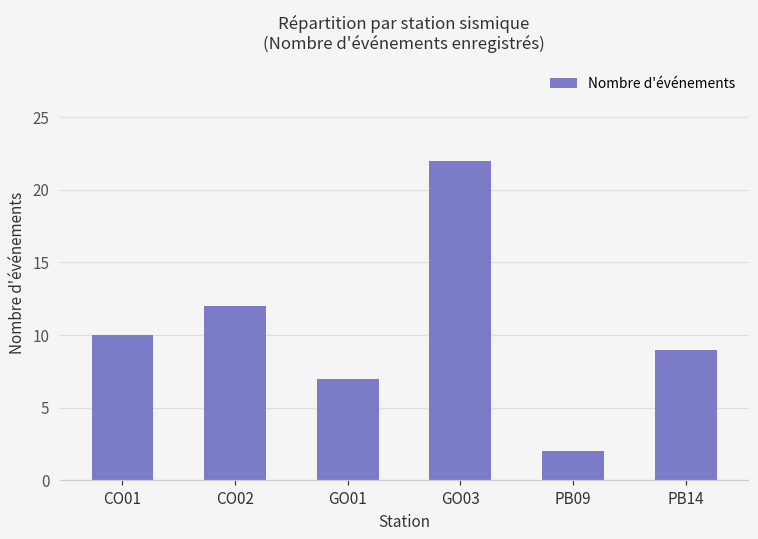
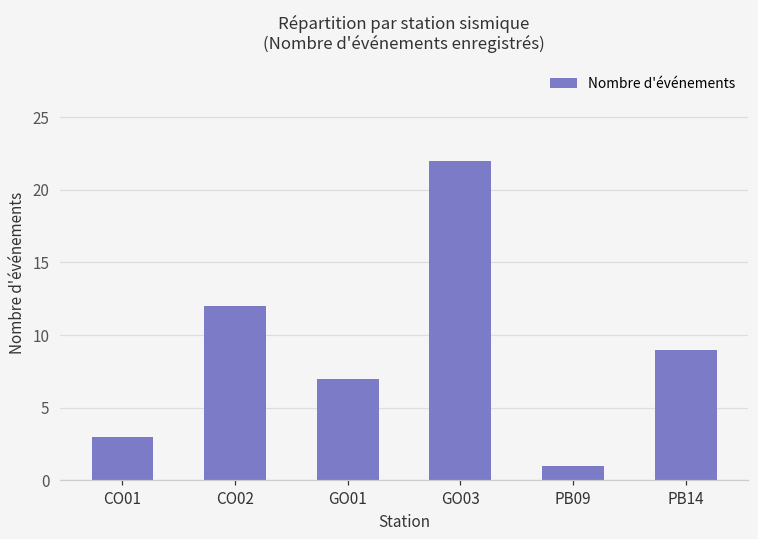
CO01: 10 -> 3
PB09: 2 -> 1
